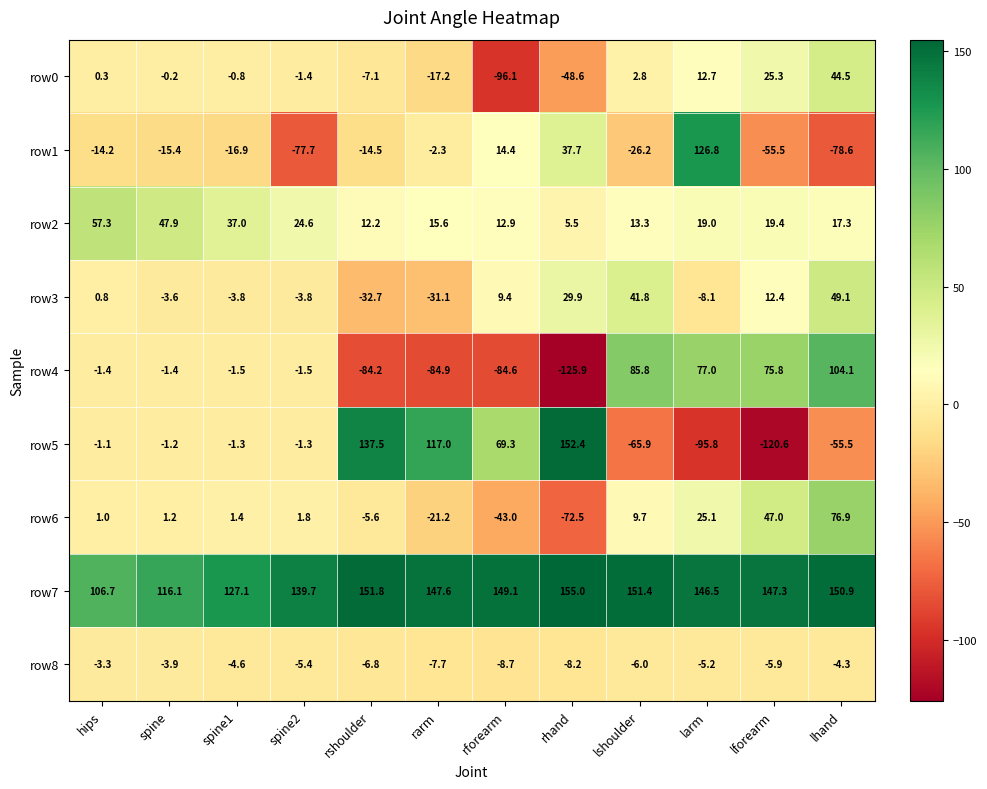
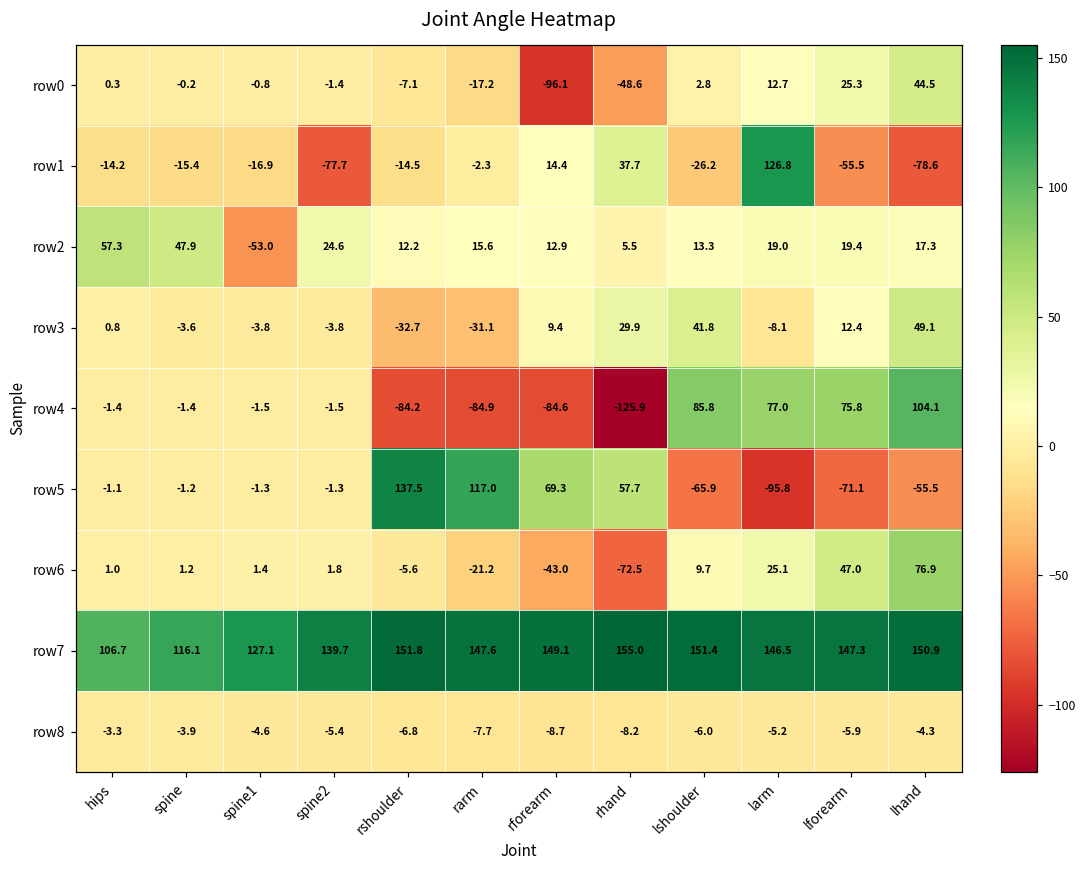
row2, spine1: 37.0 -> -53.0
row5, rhand: 152.4 -> 57.7
row5, lforearm: -120.6 -> -71.1
